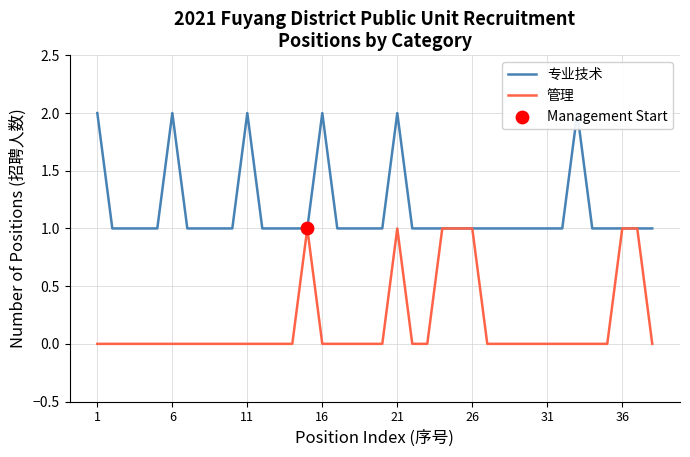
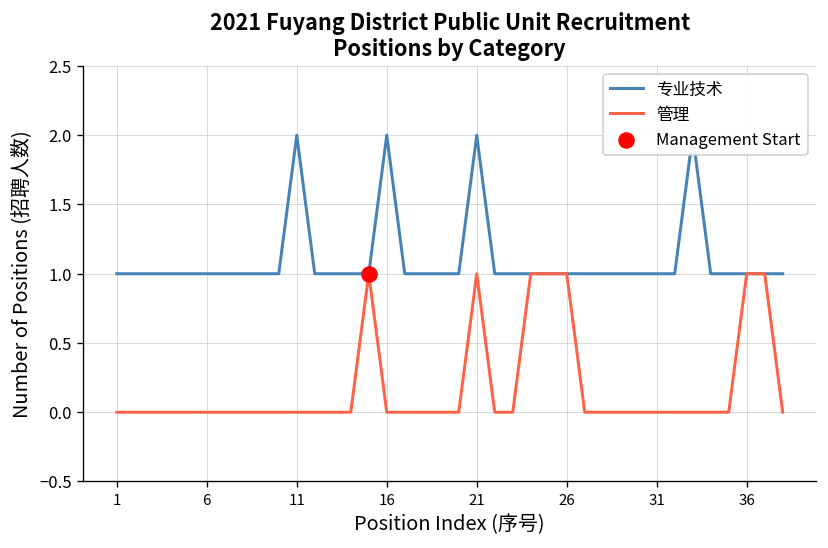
专业技术, 1: 2 -> 1
专业技术, 6: 2 -> 1
